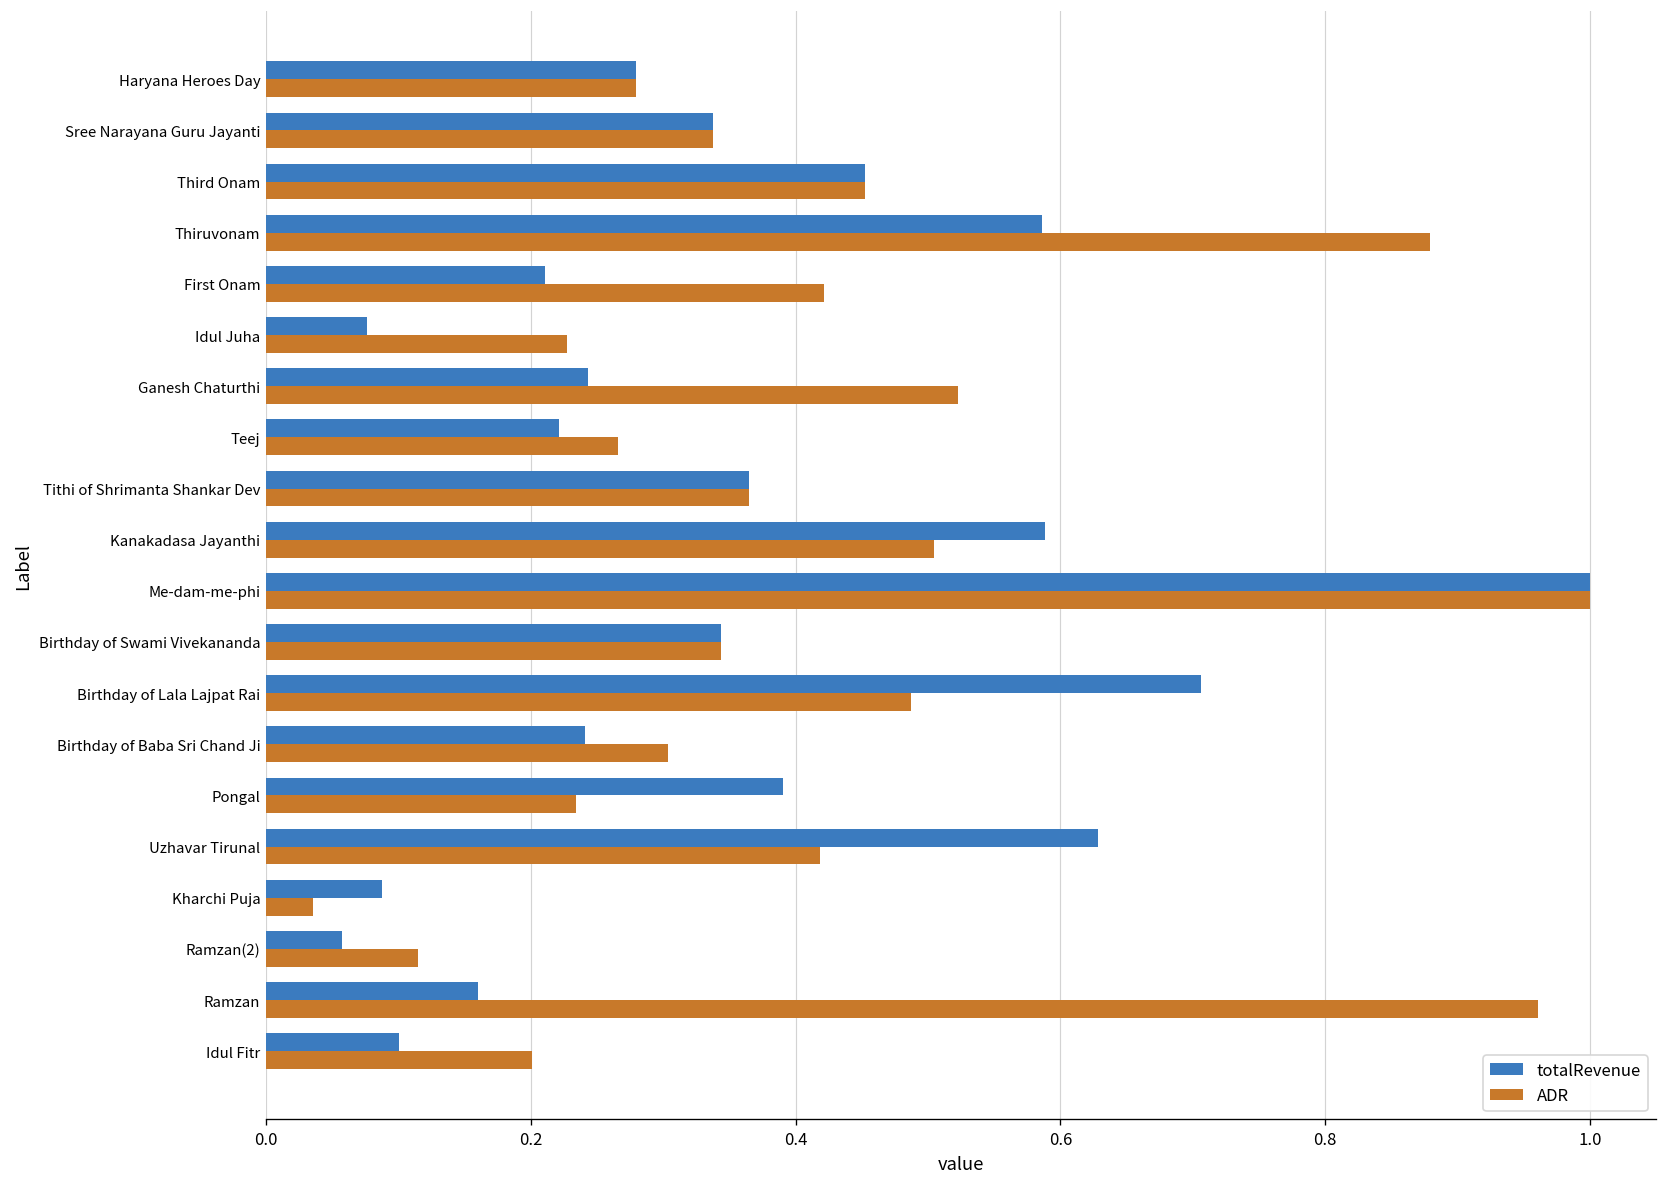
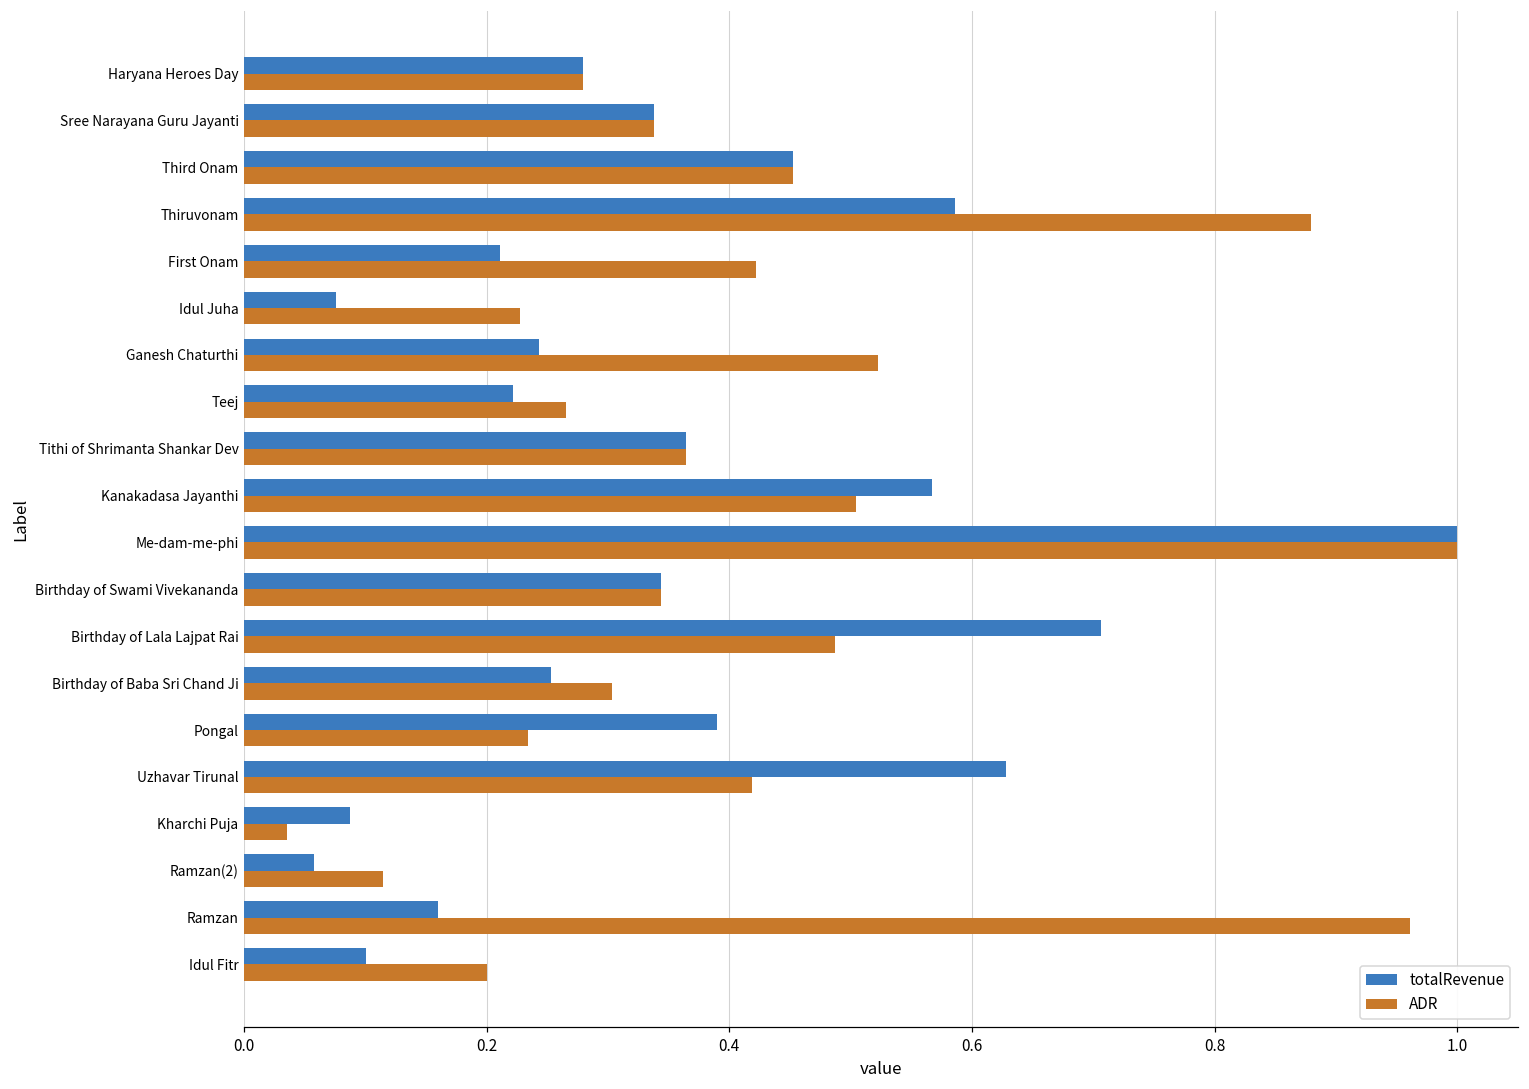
totalRevenue, Kanakadasa Jayanthi: 0.588 -> 0.567
totalRevenue, Birthday of Baba Sri Chand Ji: 0.241 -> 0.253
